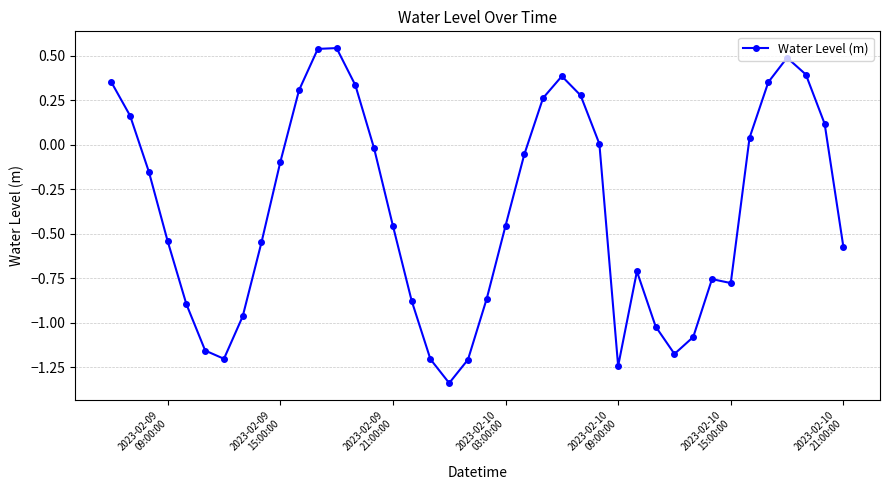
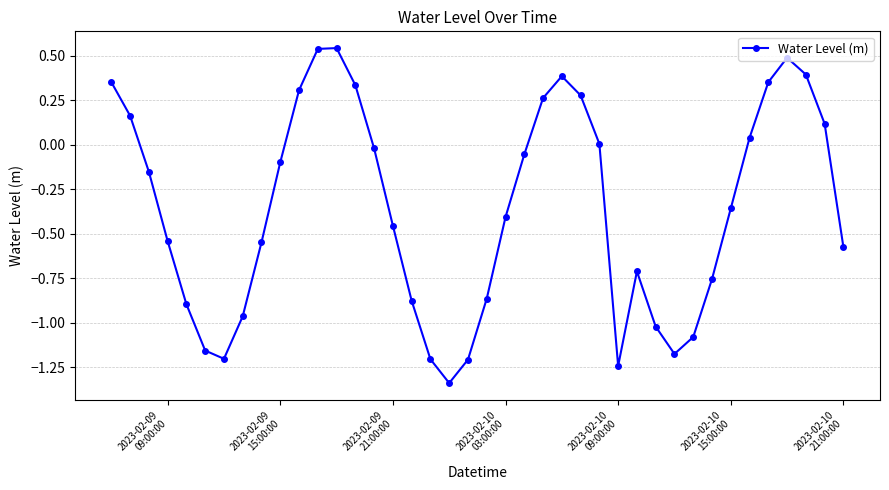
2023-02-10 03:00:00: -0.46 -> -0.41
2023-02-10 15:00:00: -0.78 -> -0.36
